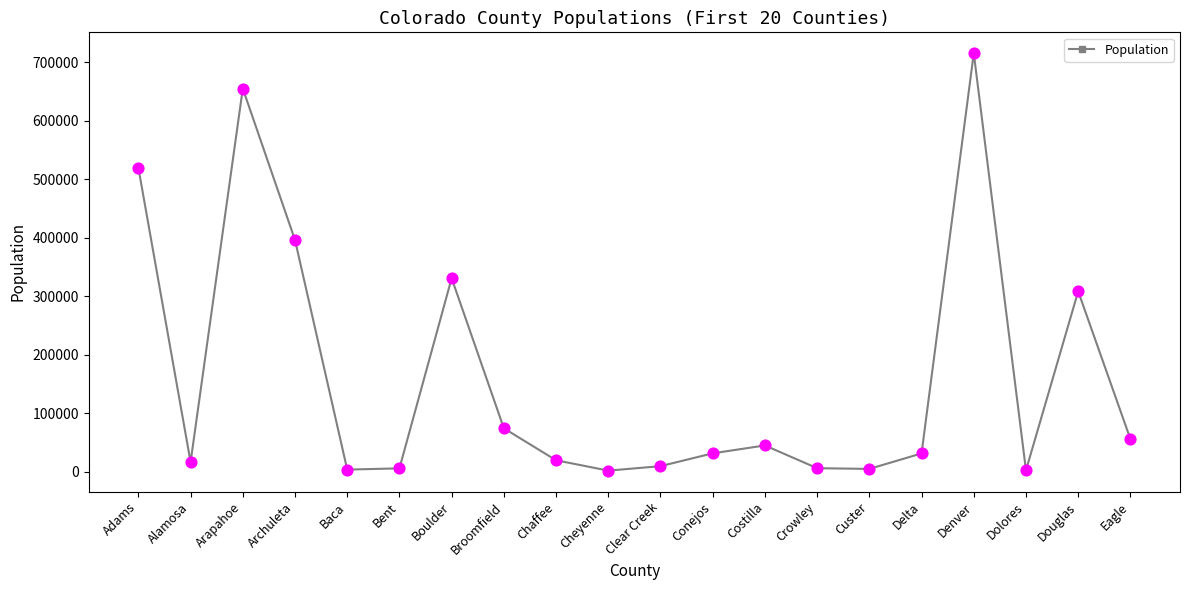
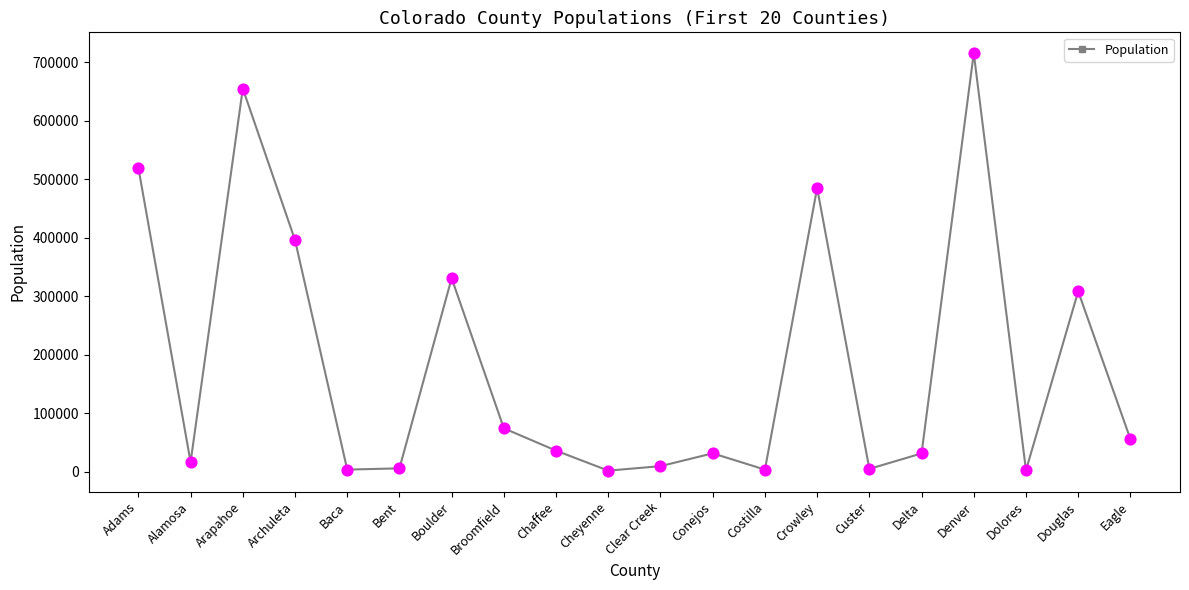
Chaffee: 20000 -> 40000
Costilla: 40000 -> 0
Crowley: 10000 -> 490000
